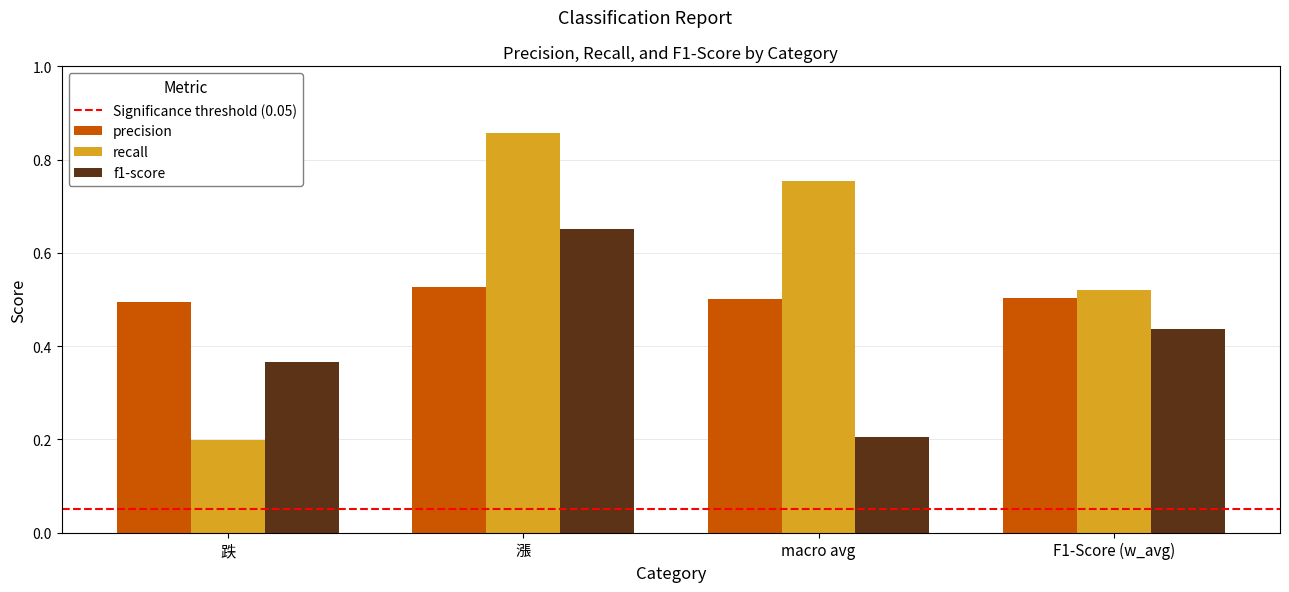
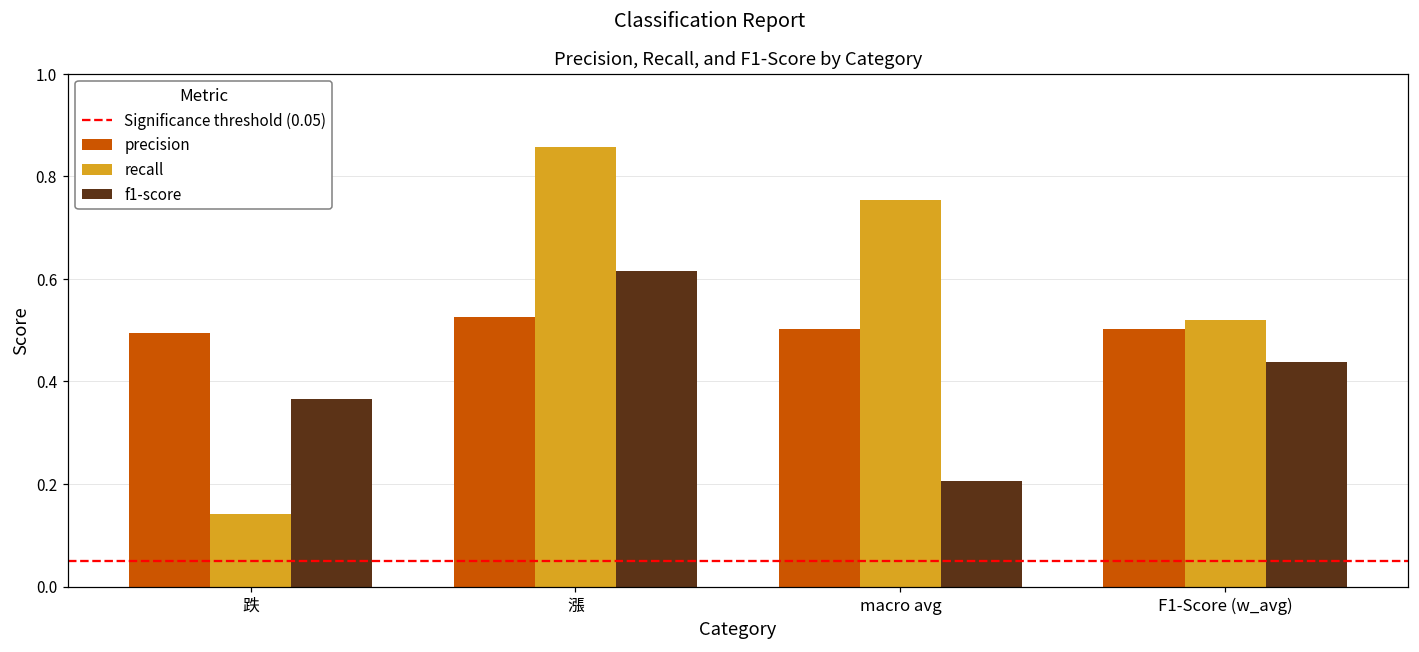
recall, 跌: 0.20 -> 0.14
f1-score, 漲: 0.65 -> 0.62
